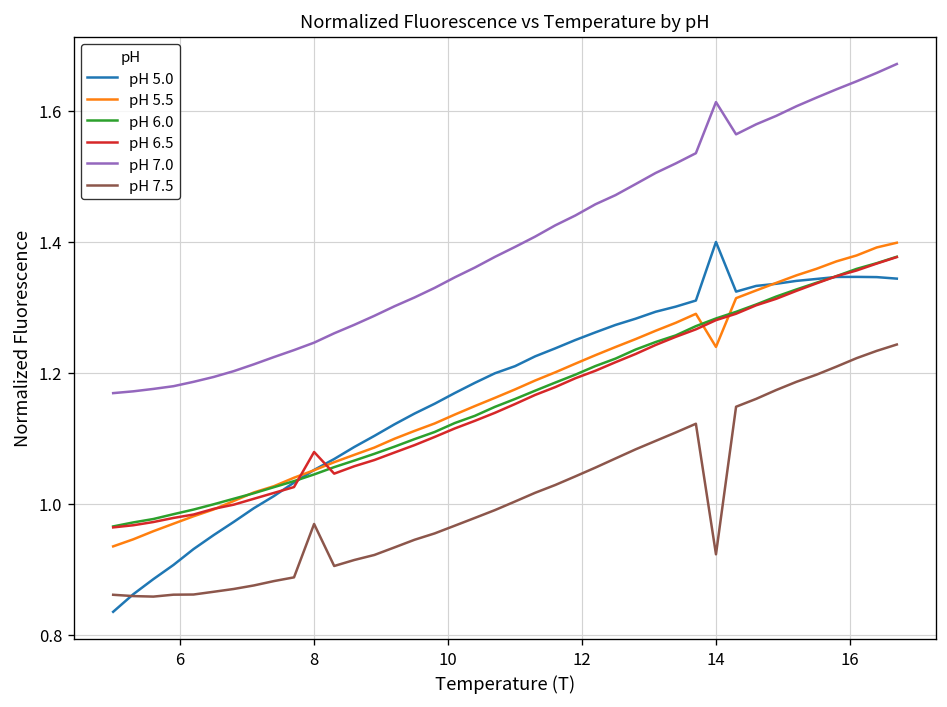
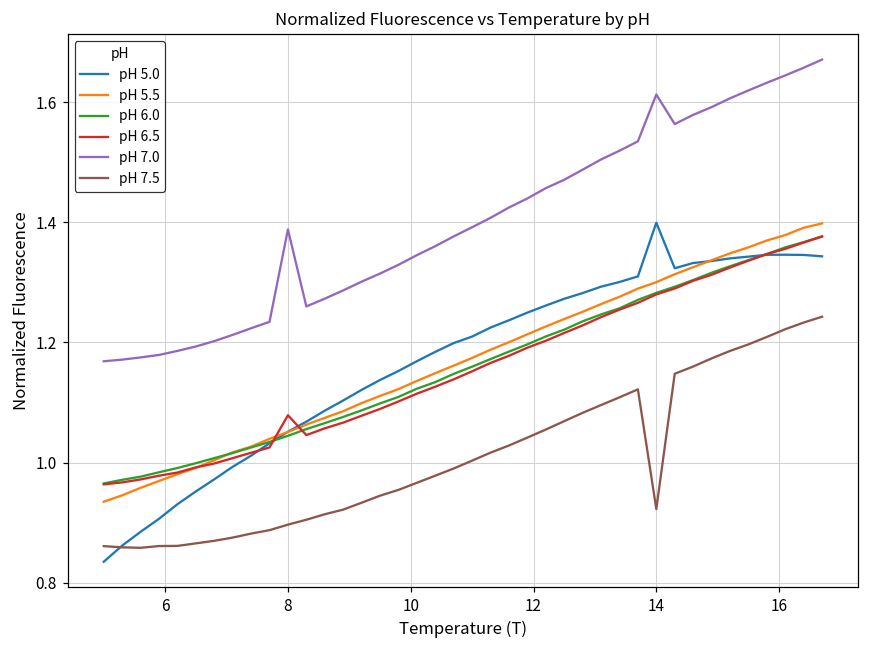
pH 7.0, 8: 1.25 -> 1.39
pH 7.5, 8: 0.97 -> 0.90
pH 5.5, 14: 1.24 -> 1.30
